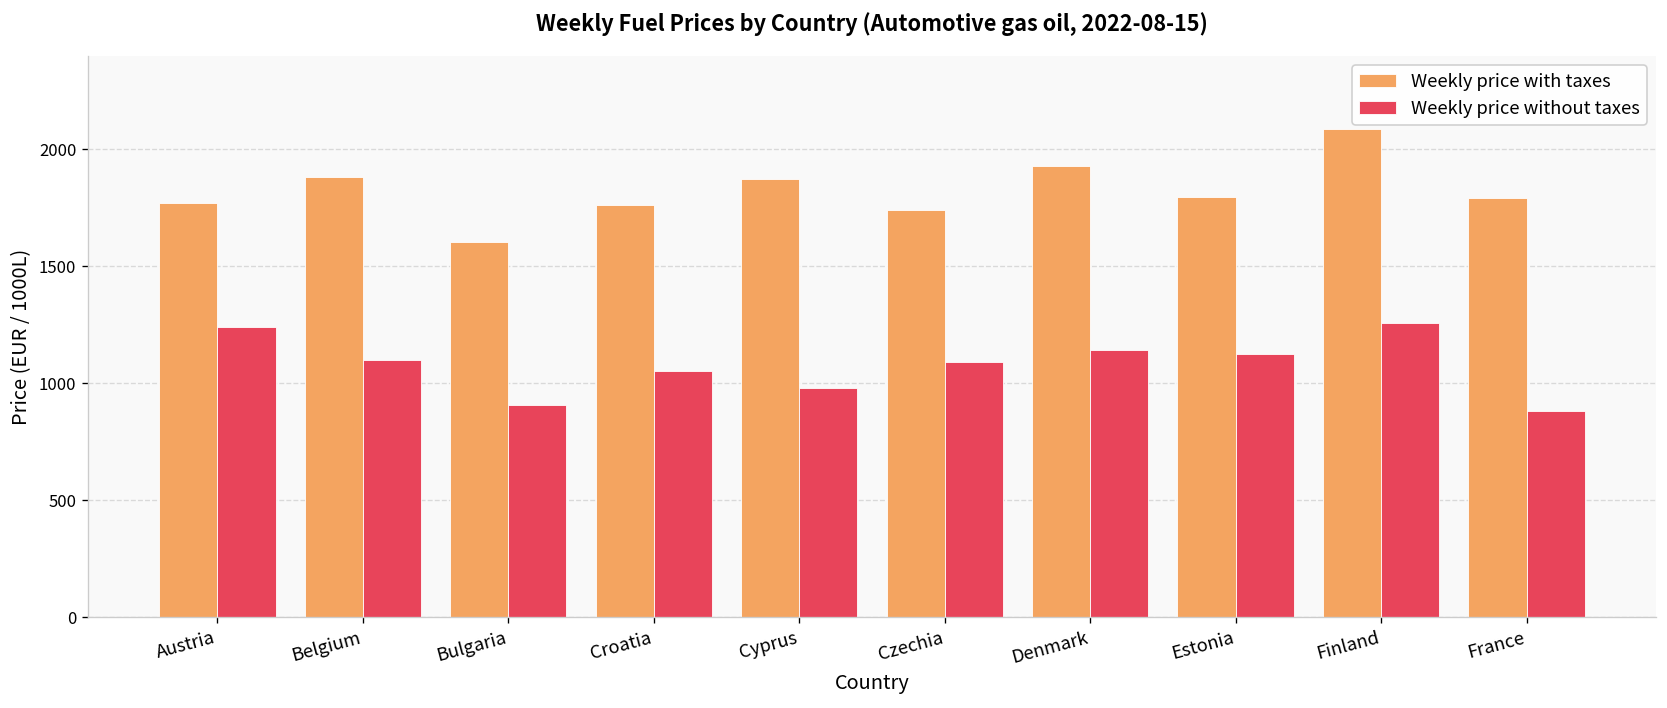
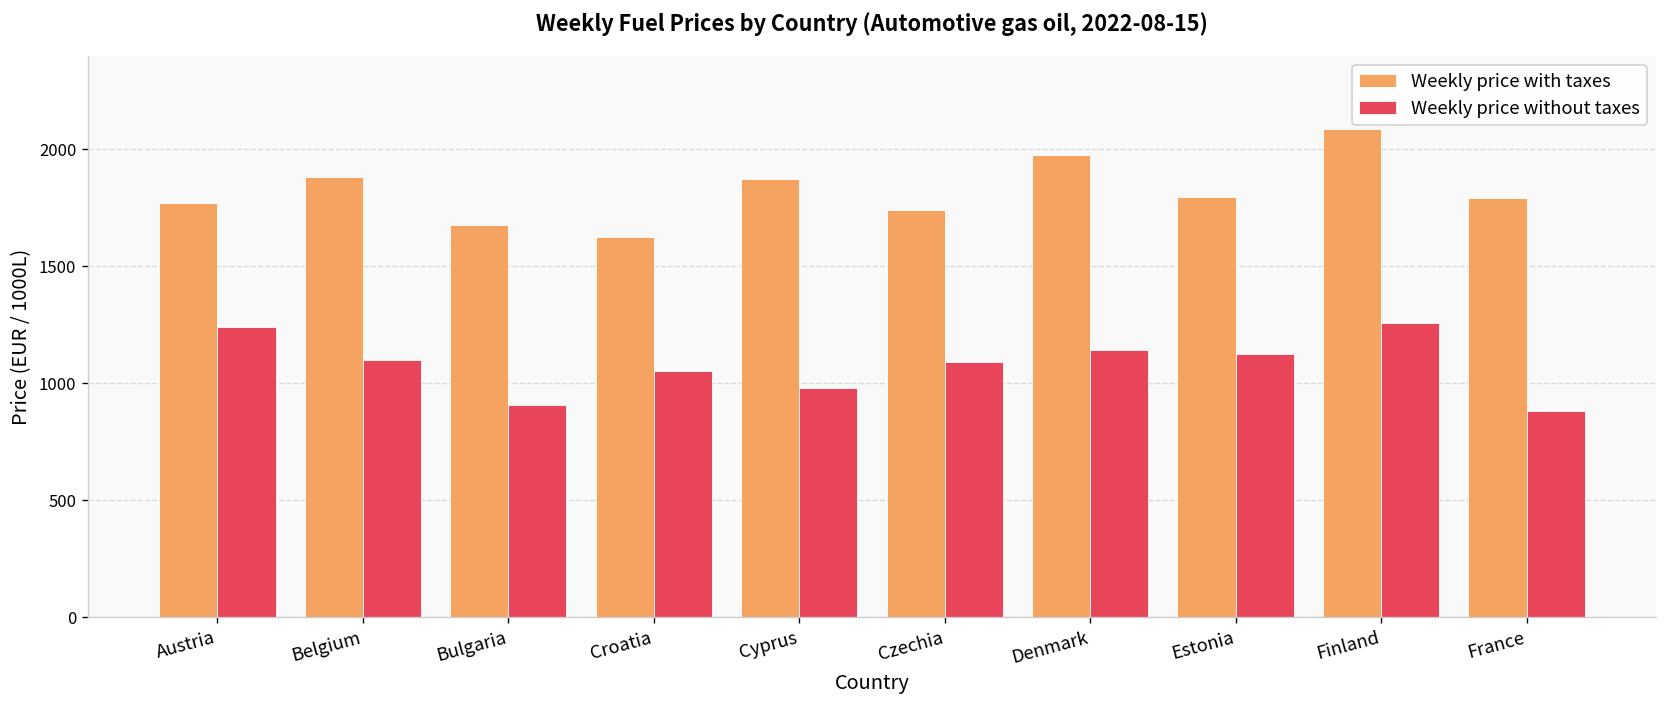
Weekly price with taxes, Bulgaria: 1600 -> 1680
Weekly price with taxes, Croatia: 1760 -> 1620
Weekly price with taxes, Denmark: 1930 -> 1970
